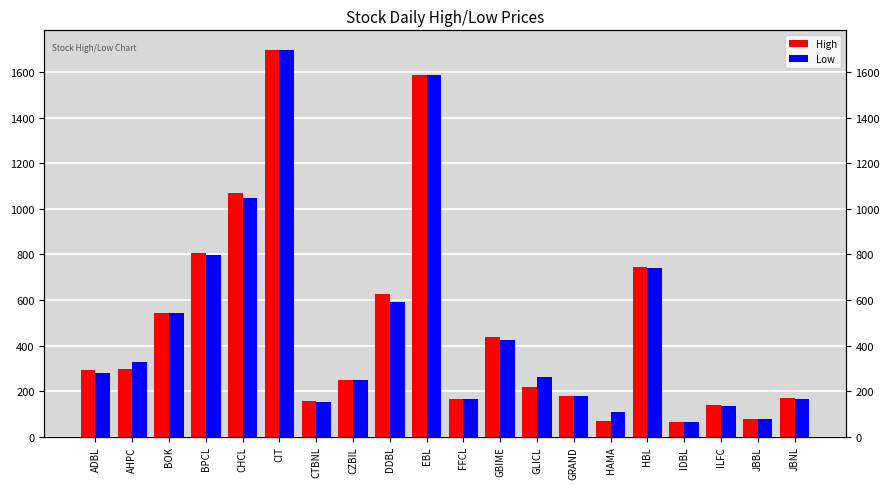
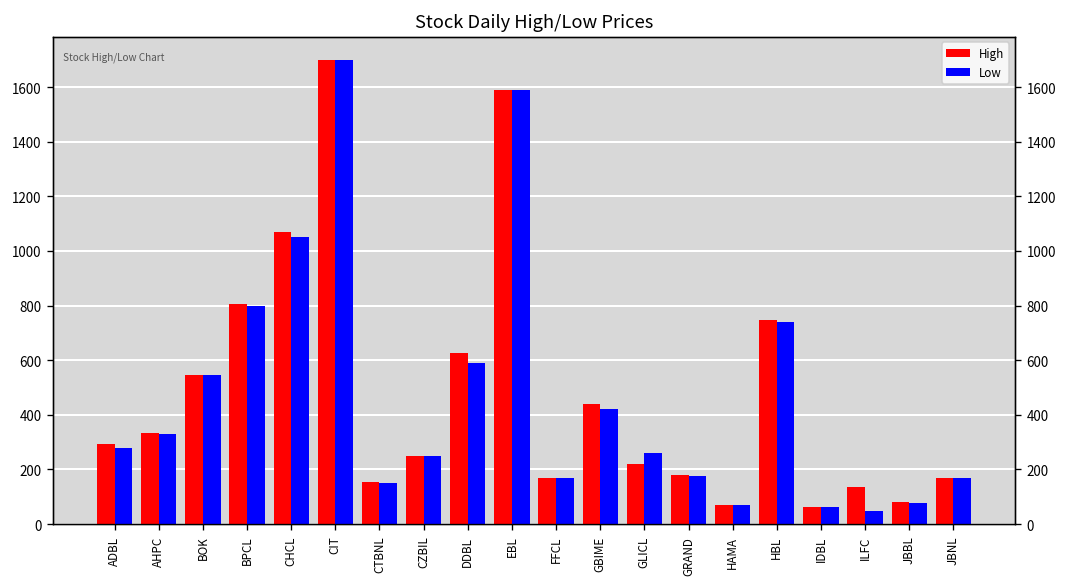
High, AHPC: 300 -> 330
Low, HAMA: 110 -> 70
Low, ILFC: 140 -> 50
